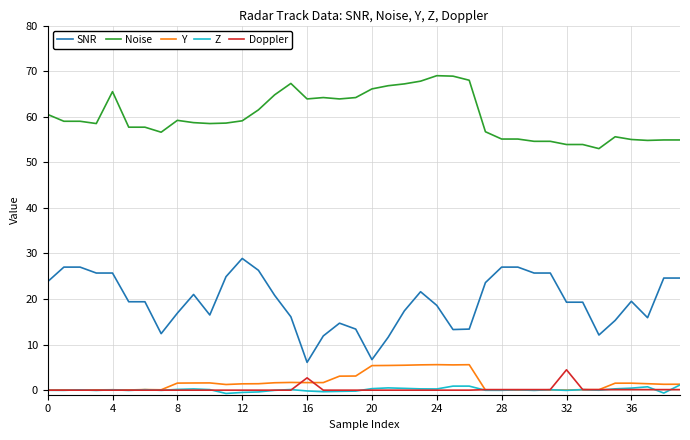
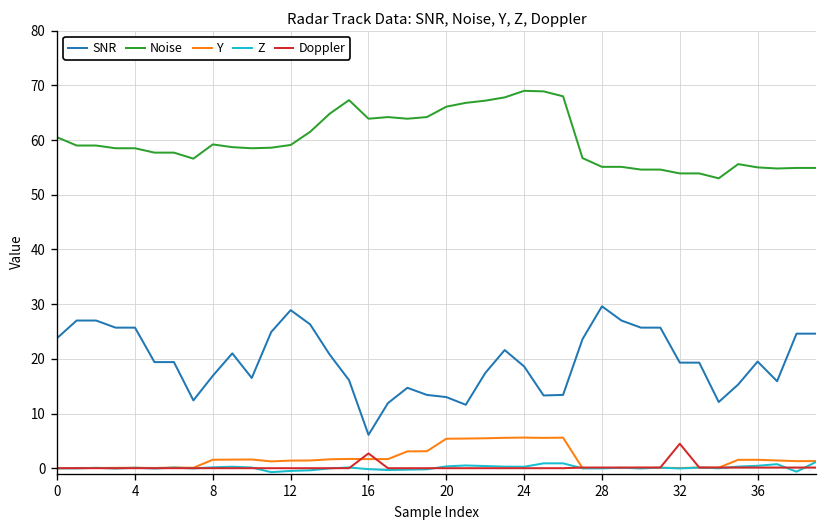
Noise, 4: 66 -> 59
SNR, 20: 7 -> 13
SNR, 28: 27 -> 30
